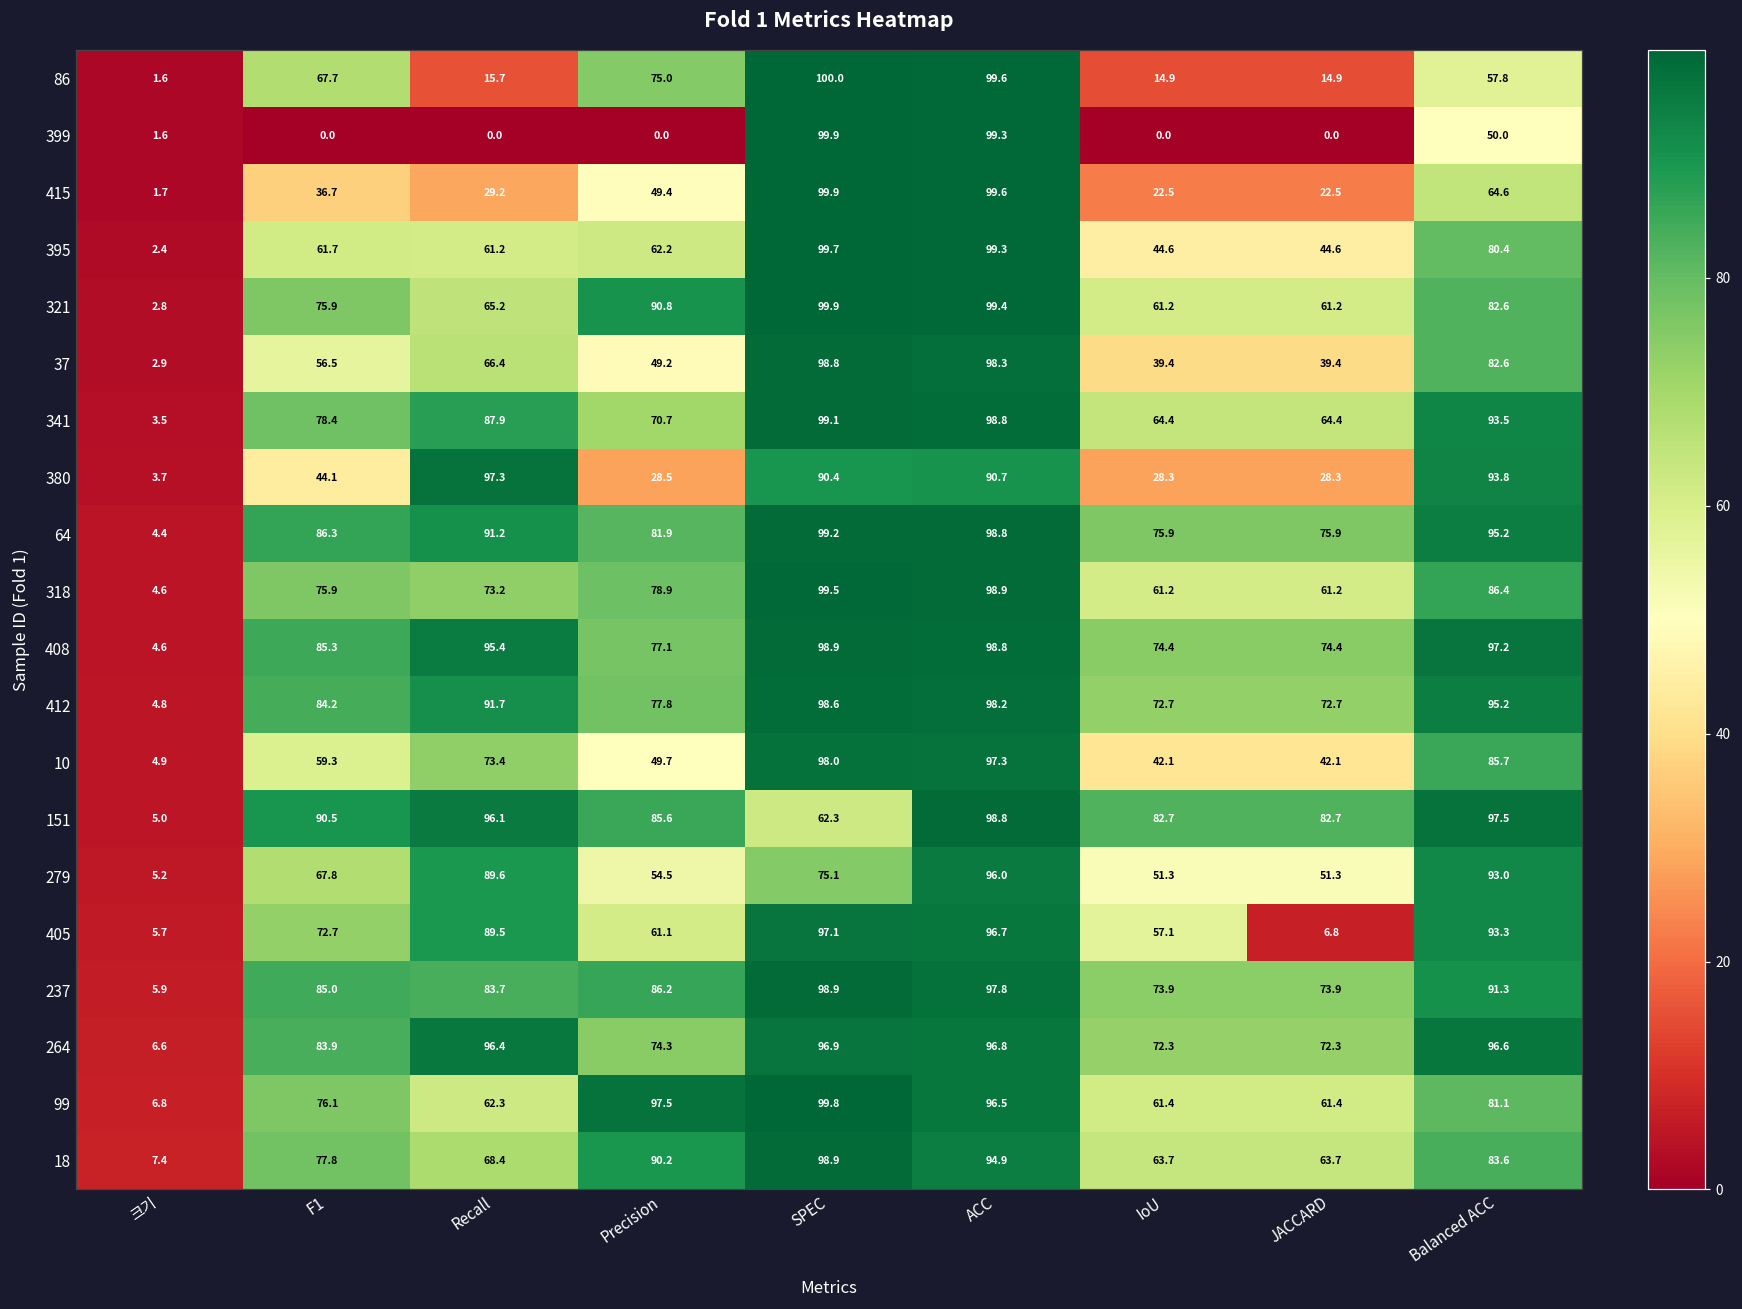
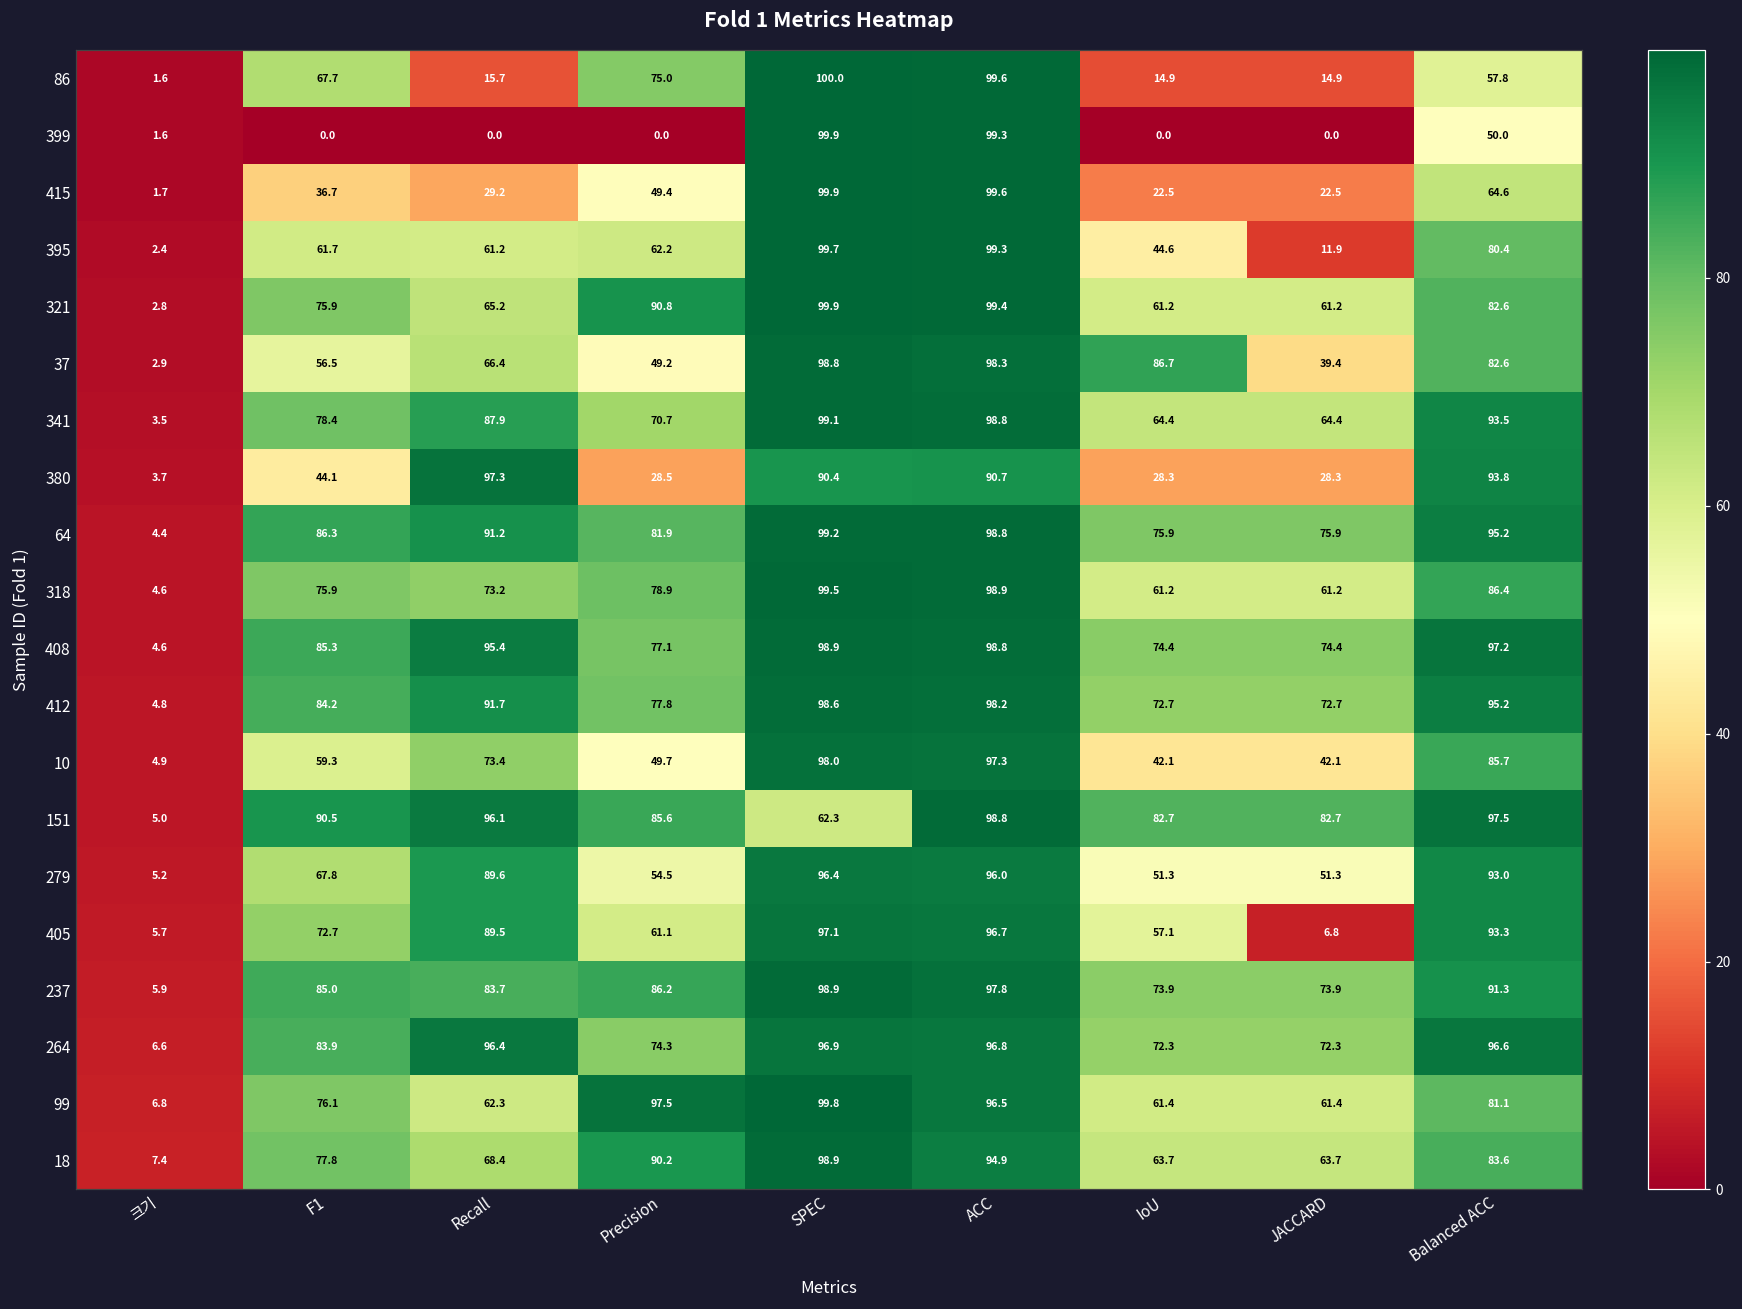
395, JACCARD: 44.6 -> 11.9
37, IoU: 39.4 -> 86.7
279, SPEC: 75.1 -> 96.4
